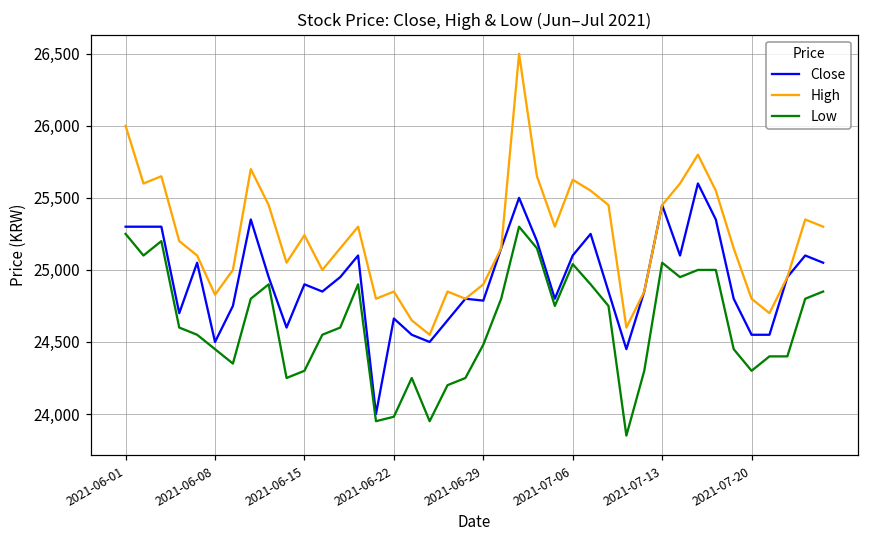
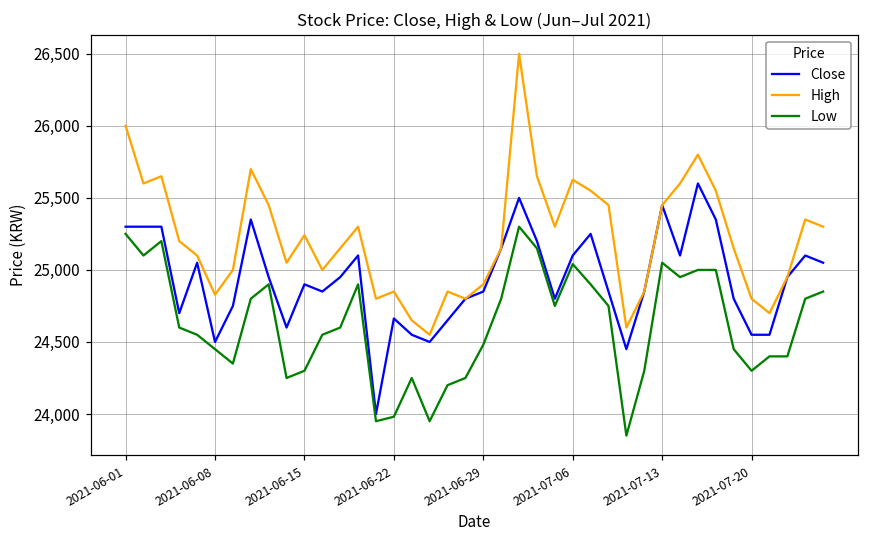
Close, 2021-06-29: 24,790 -> 24,850
